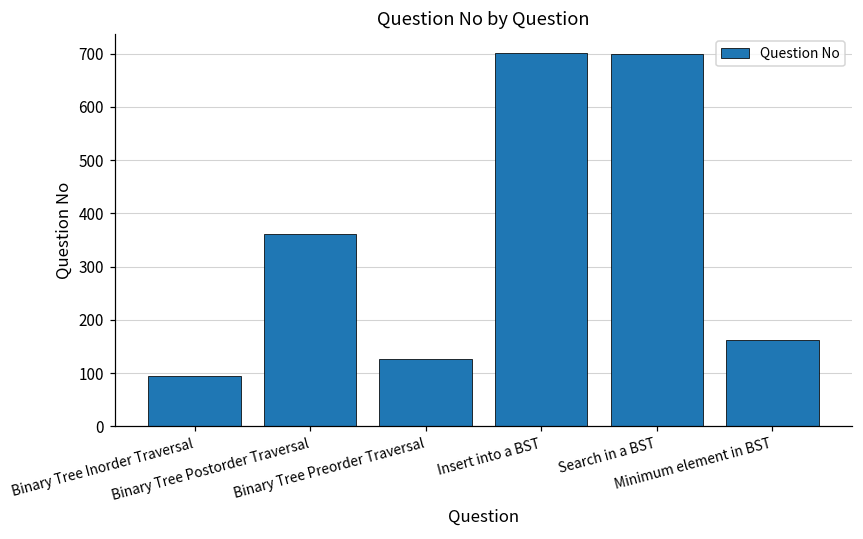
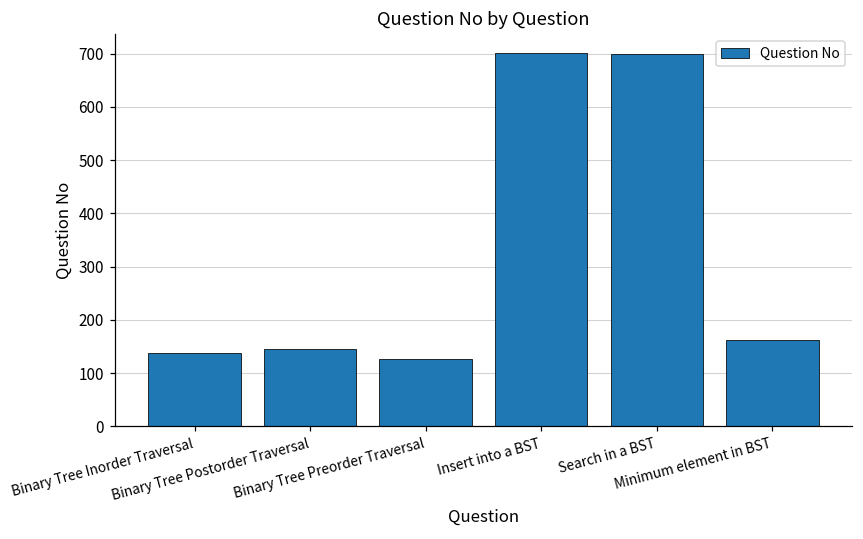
Binary Tree Inorder Traversal: 90 -> 140
Binary Tree Postorder Traversal: 360 -> 150
